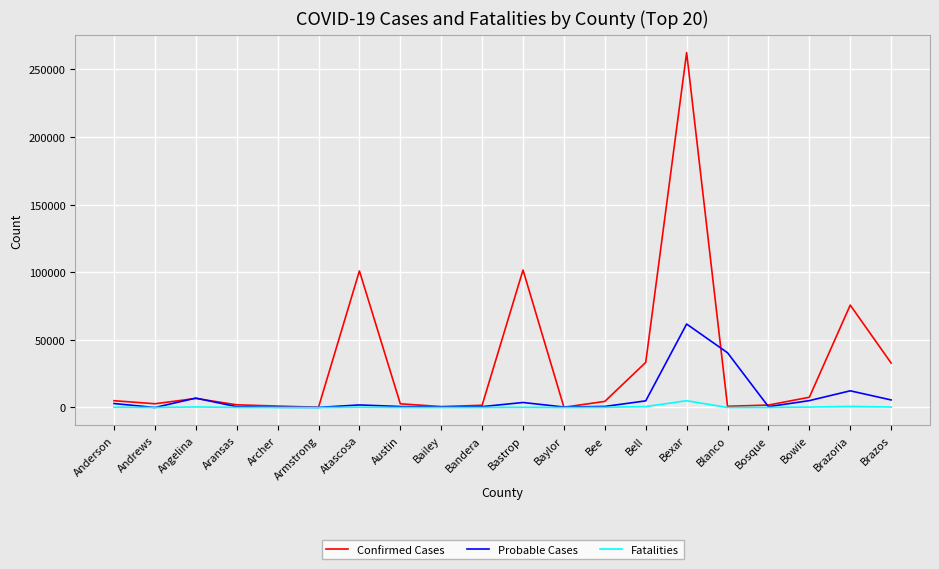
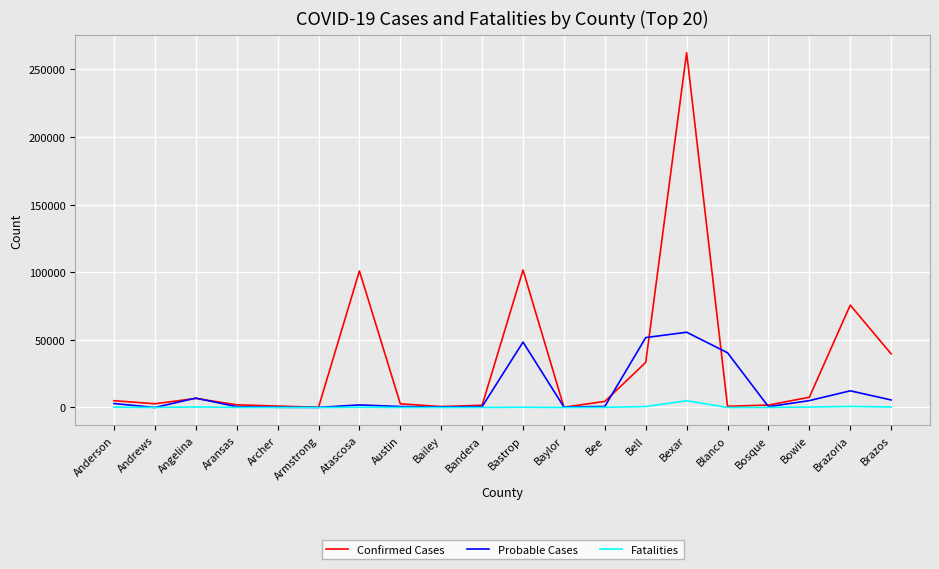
Probable Cases, Bastrop: 4000 -> 48000
Probable Cases, Bell: 5000 -> 52000
Probable Cases, Bexar: 62000 -> 56000
Confirmed Cases, Brazos: 33000 -> 40000
